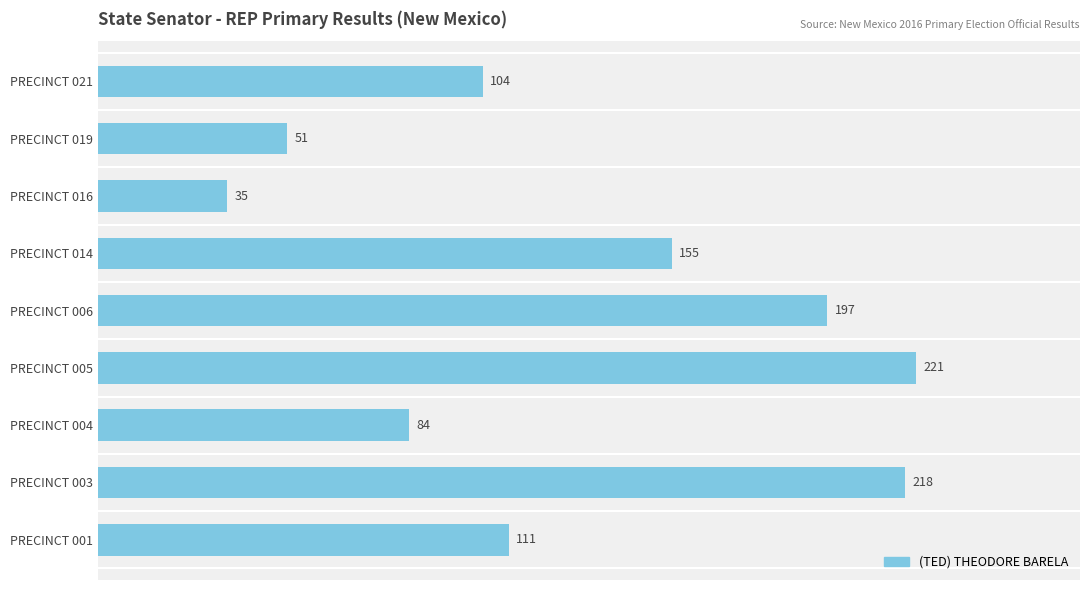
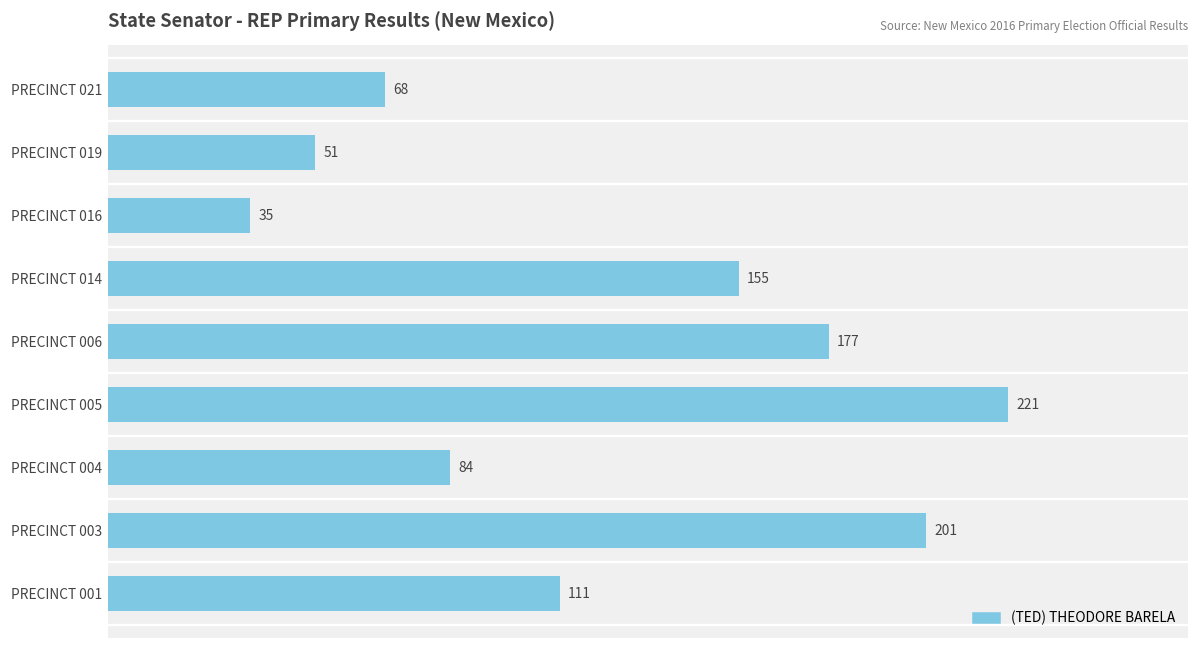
PRECINCT 021: 104 -> 68
PRECINCT 006: 197 -> 177
PRECINCT 003: 218 -> 201
